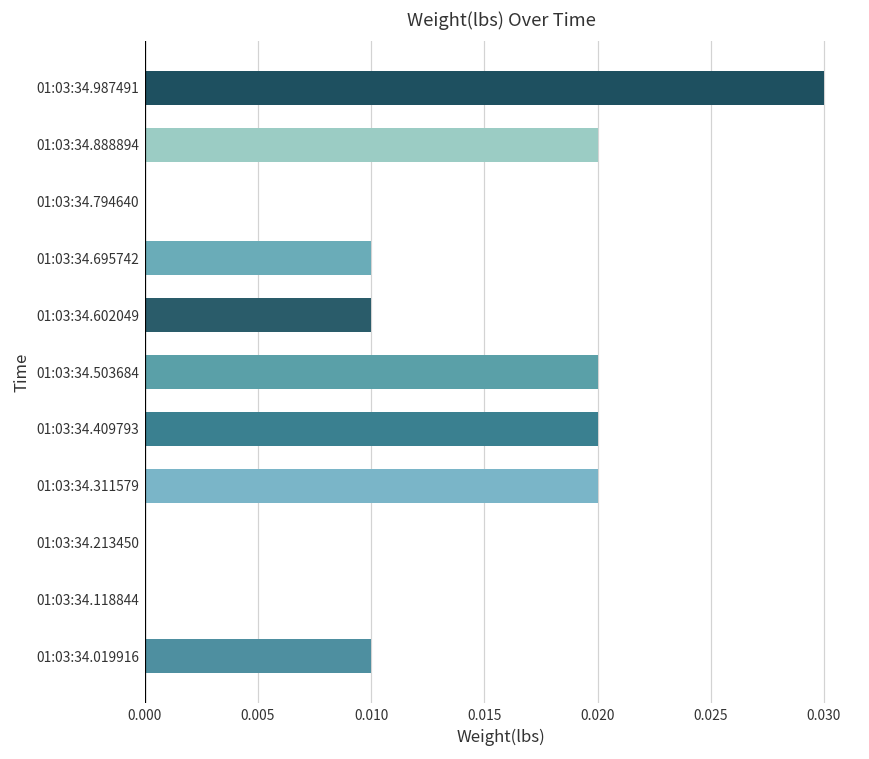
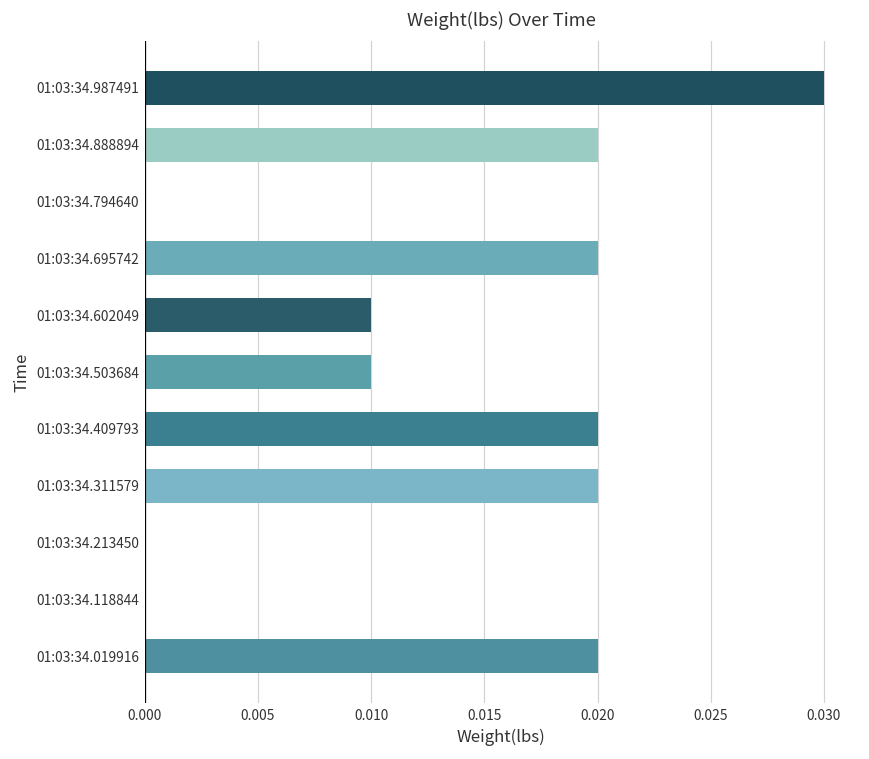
01:03:34.695742: 0.01 -> 0.02
01:03:34.503684: 0.02 -> 0.01
01:03:34.019916: 0.01 -> 0.02
